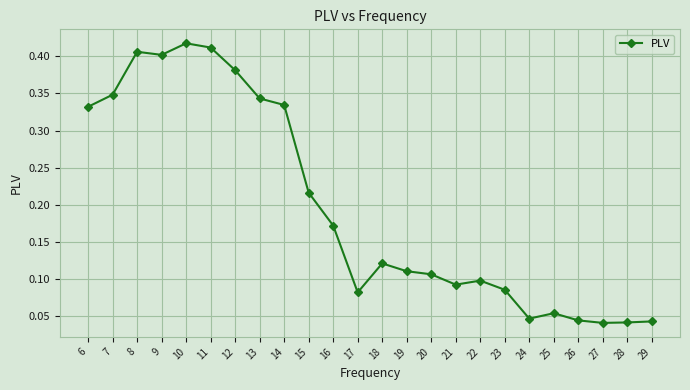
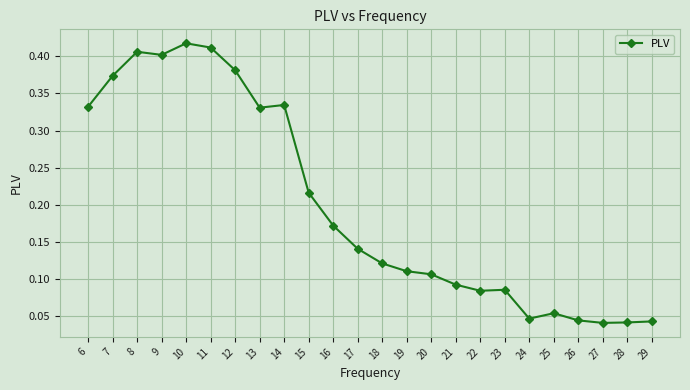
7: 0.35 -> 0.37
13: 0.34 -> 0.33
17: 0.08 -> 0.14
22: 0.10 -> 0.08
